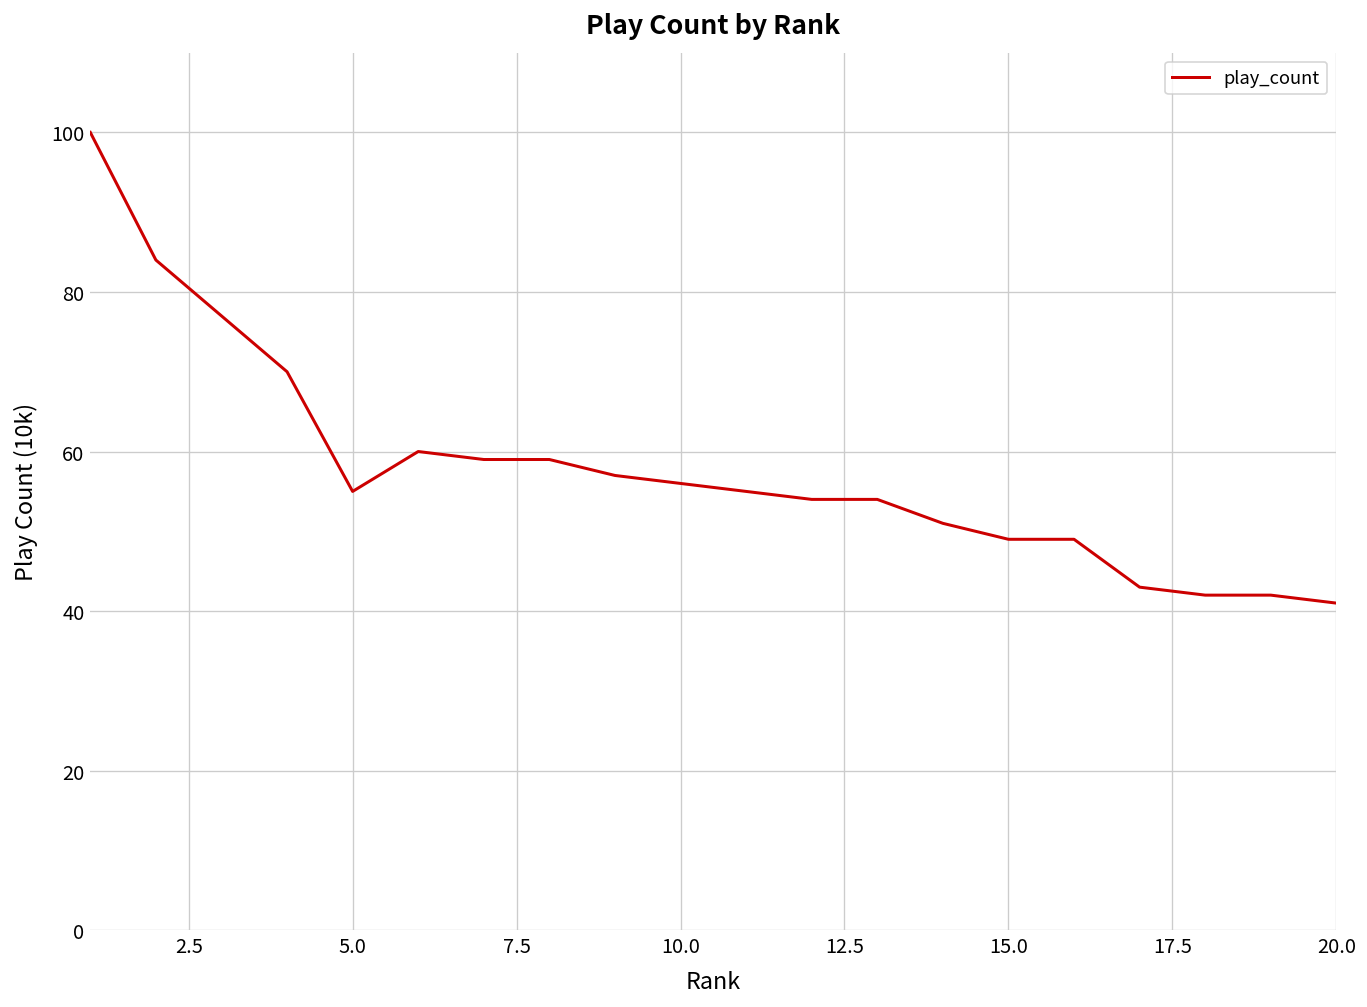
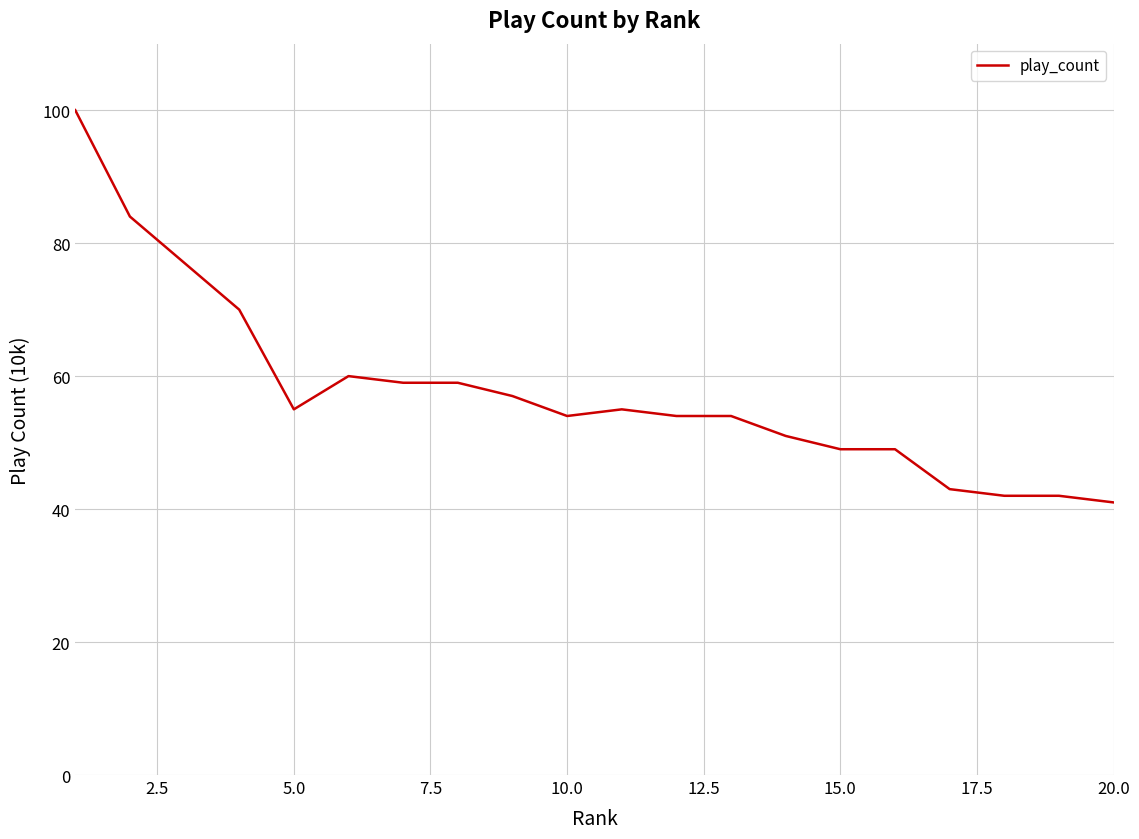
10.0: 56 -> 54
